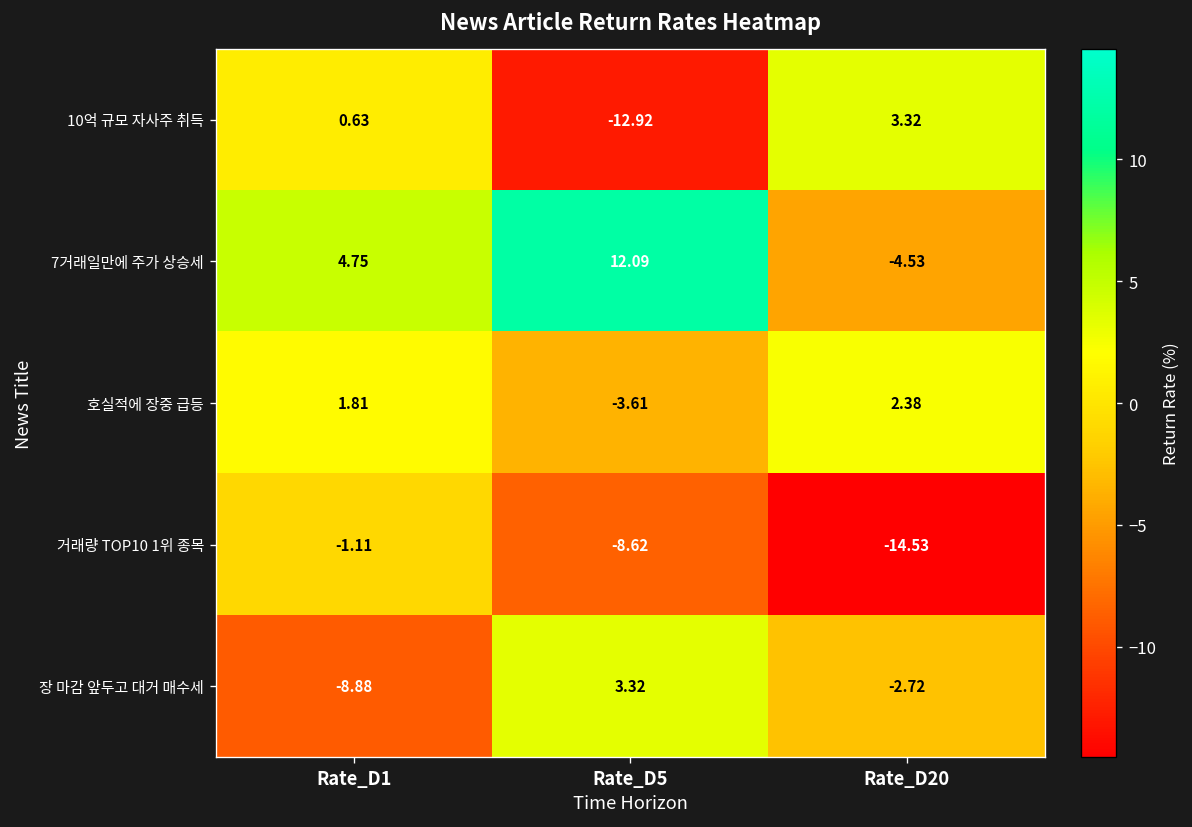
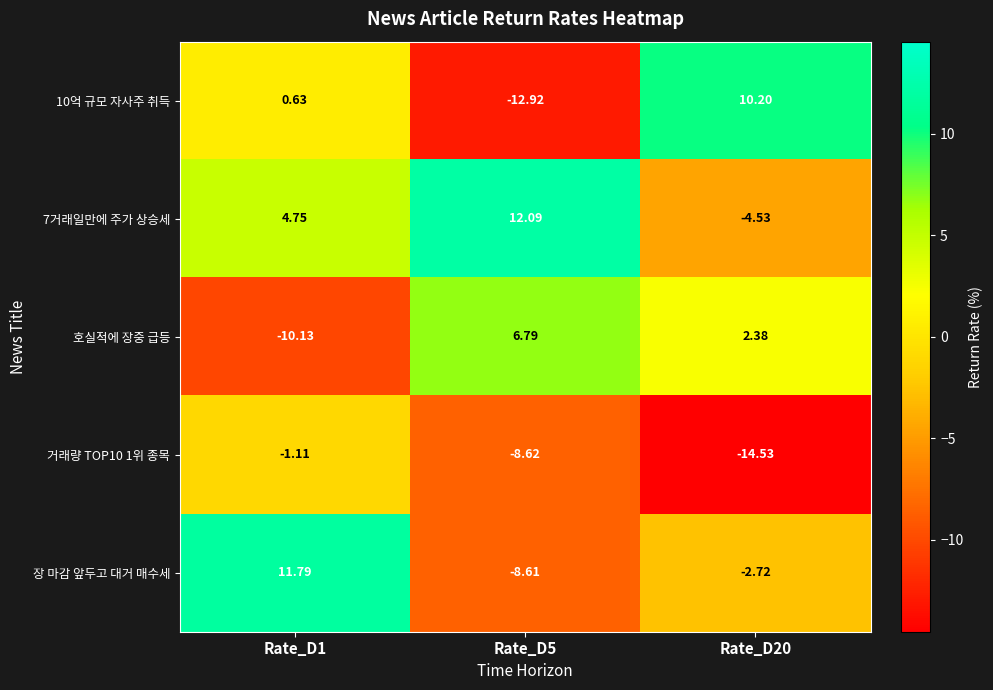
10억 규모 자사주 취득, Rate_D20: 3.32 -> 10.20
호실적에 장중 급등, Rate_D1: 1.81 -> -10.13
호실적에 장중 급등, Rate_D5: -3.61 -> 6.79
장 마감 앞두고 대거 매수세, Rate_D1: -8.88 -> 11.79
장 마감 앞두고 대거 매수세, Rate_D5: 3.32 -> -8.61
